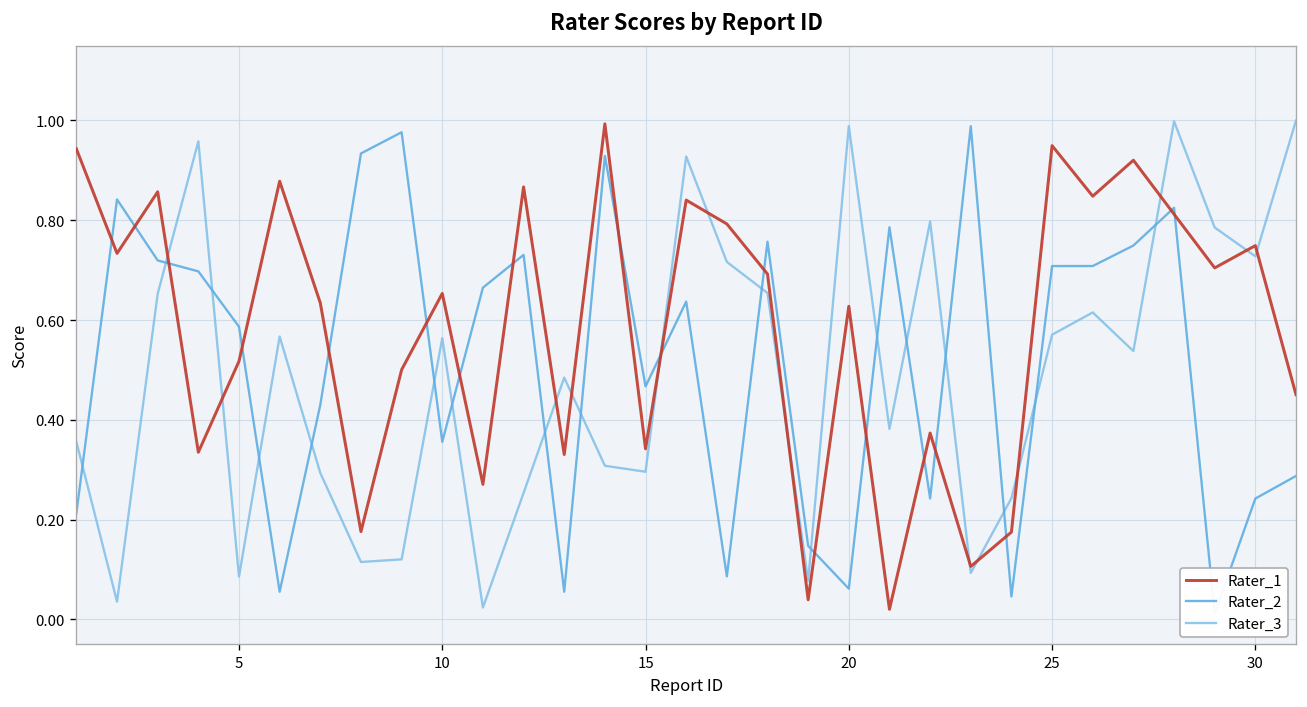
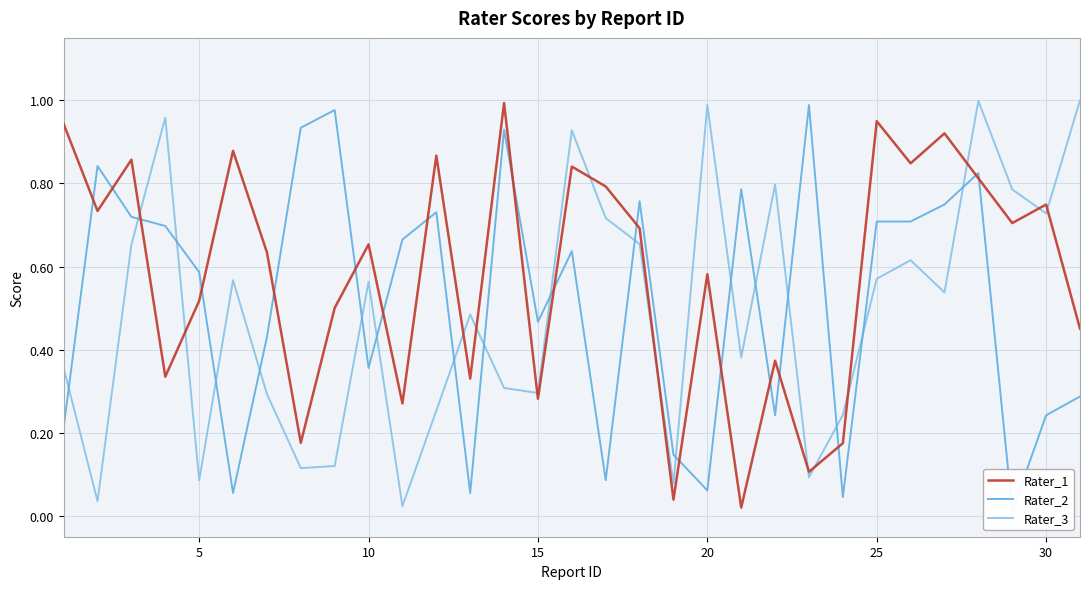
Rater_1, 15: 0.34 -> 0.28
Rater_1, 20: 0.63 -> 0.58
